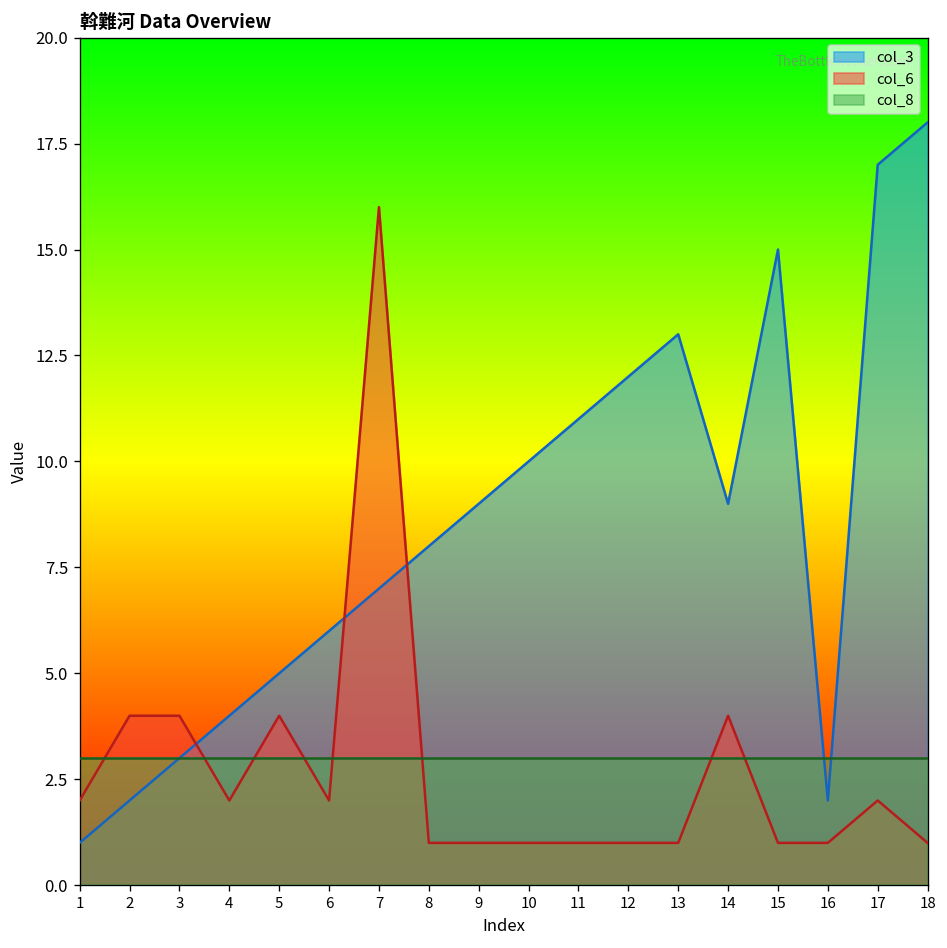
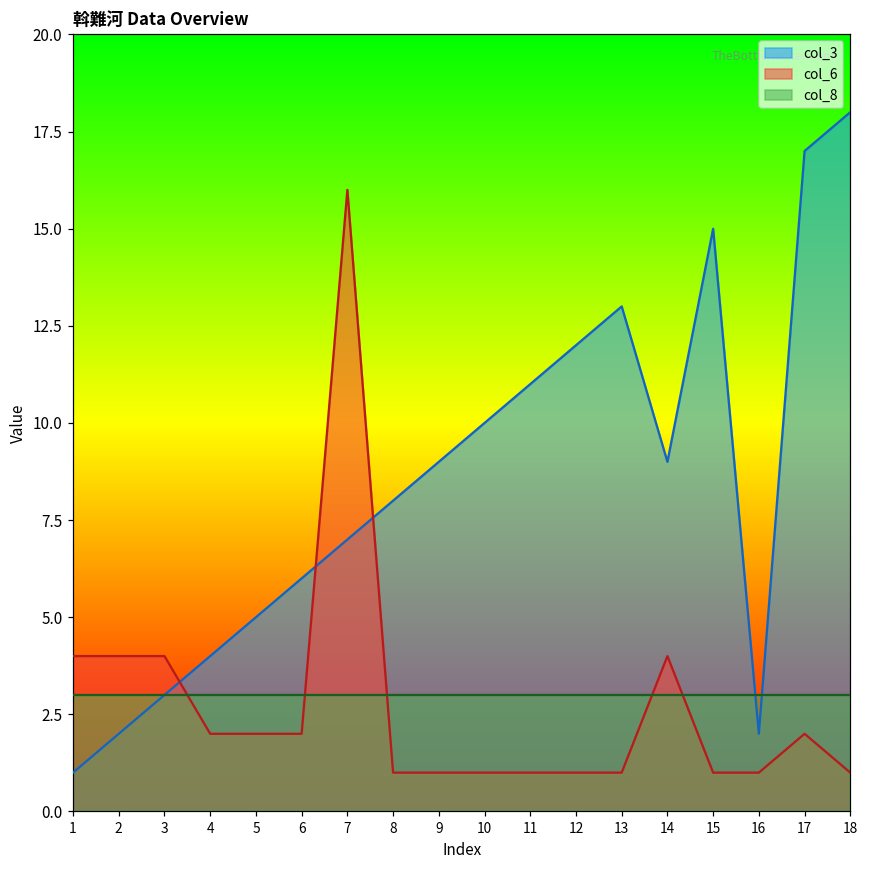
col_6, 1: 2 -> 4
col_6, 5: 4 -> 2
